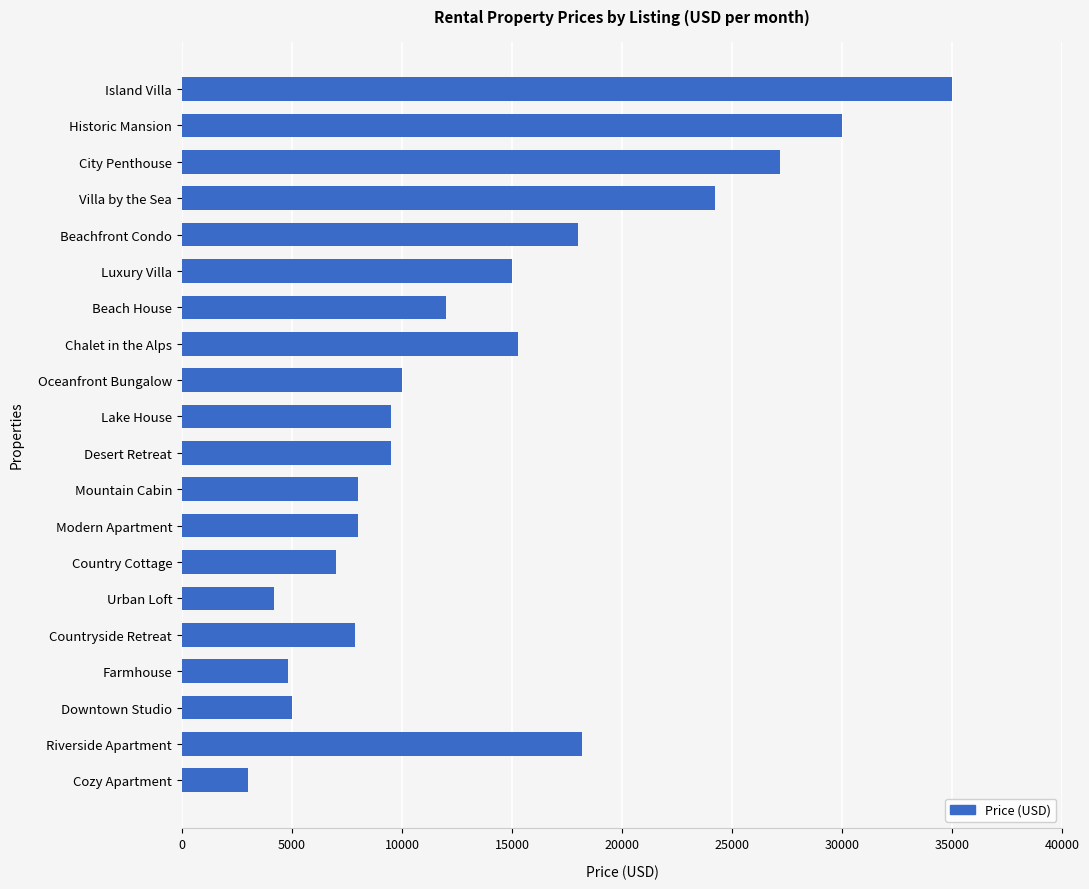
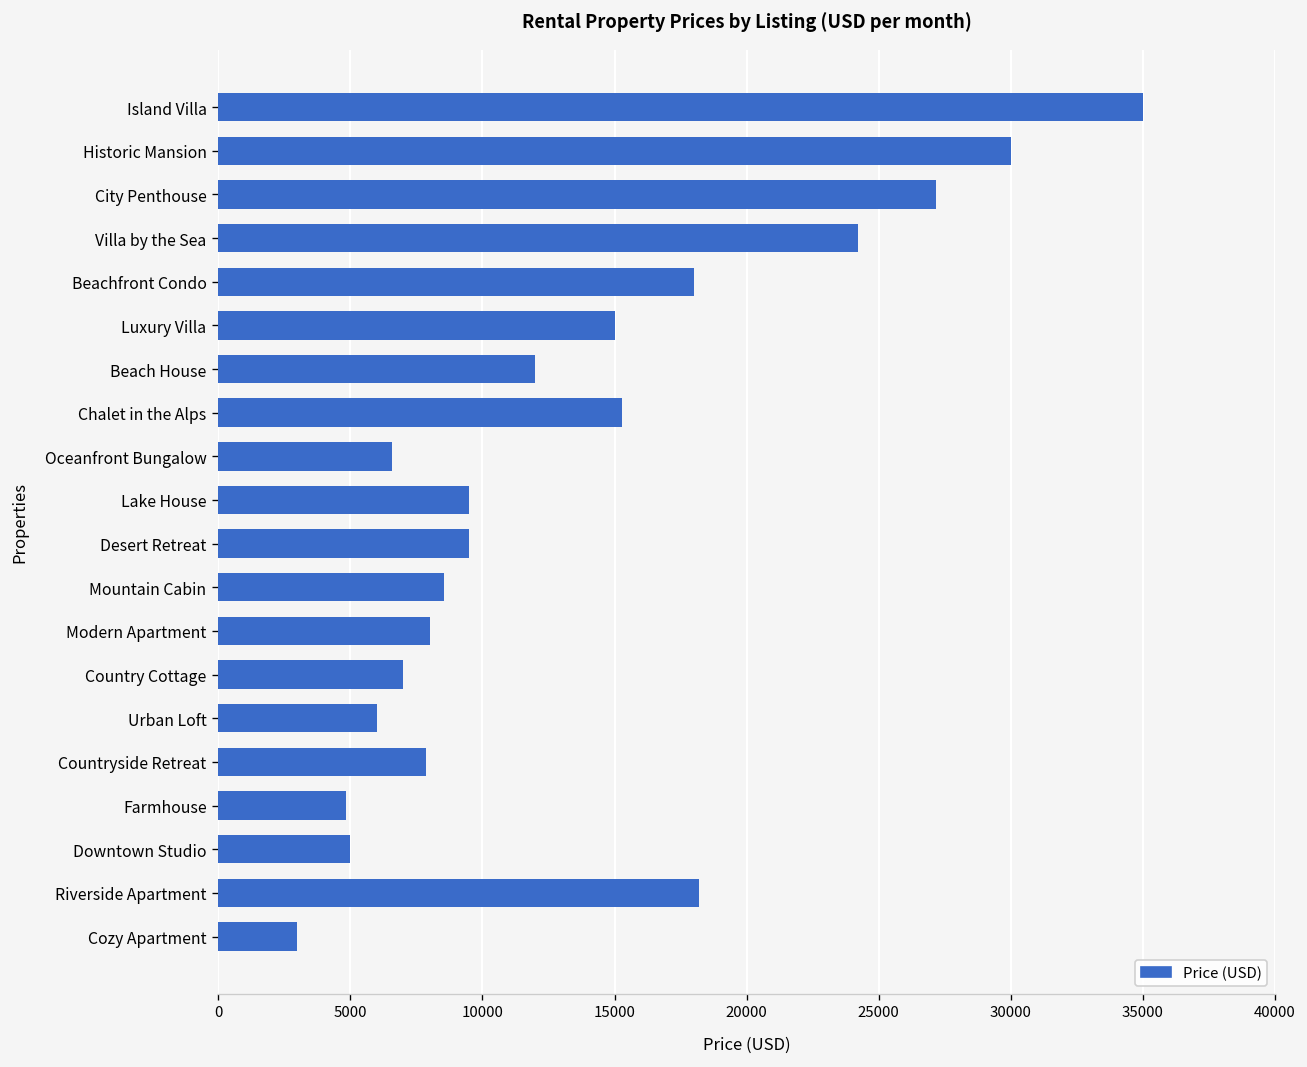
Oceanfront Bungalow: 10000 -> 6600
Mountain Cabin: 8000 -> 8500
Urban Loft: 4200 -> 6000
